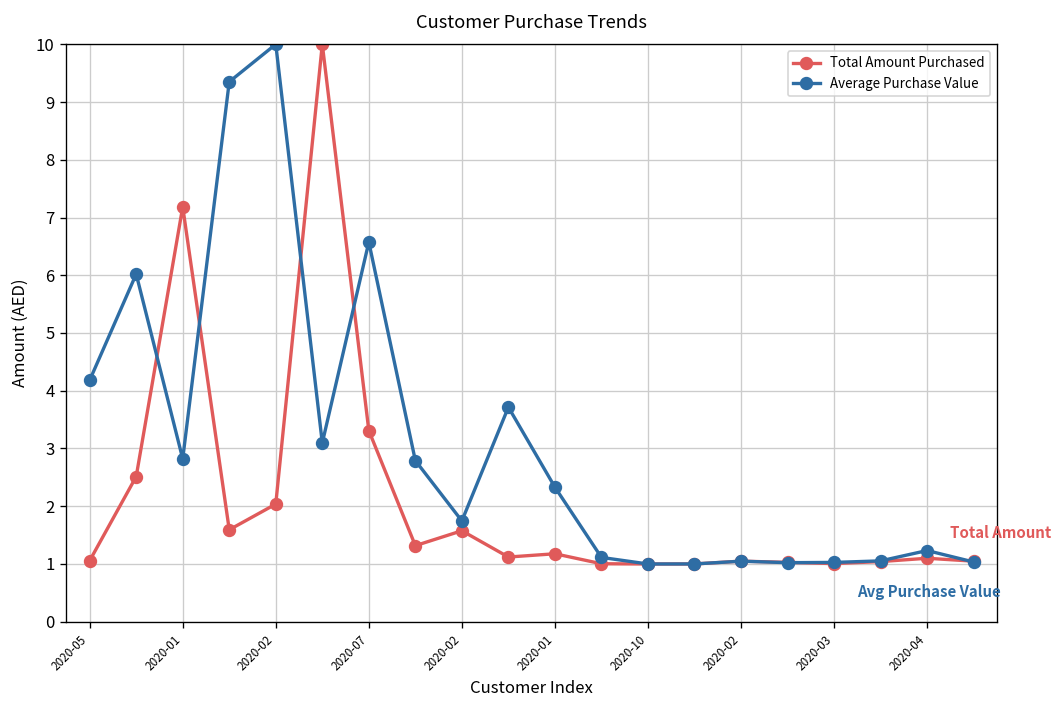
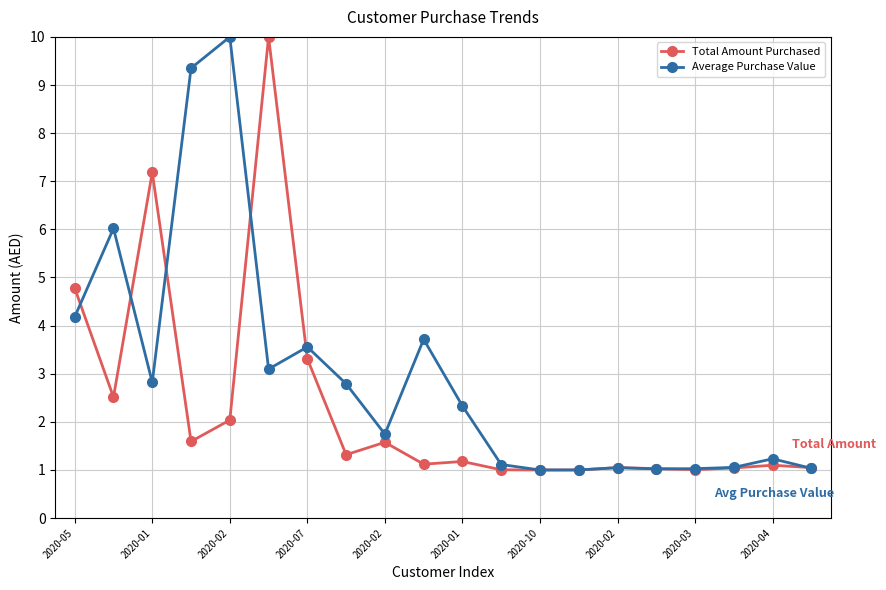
Total Amount Purchased, 2020-05: 1.1 -> 4.8
Average Purchase Value, 2020-07: 6.6 -> 3.6
